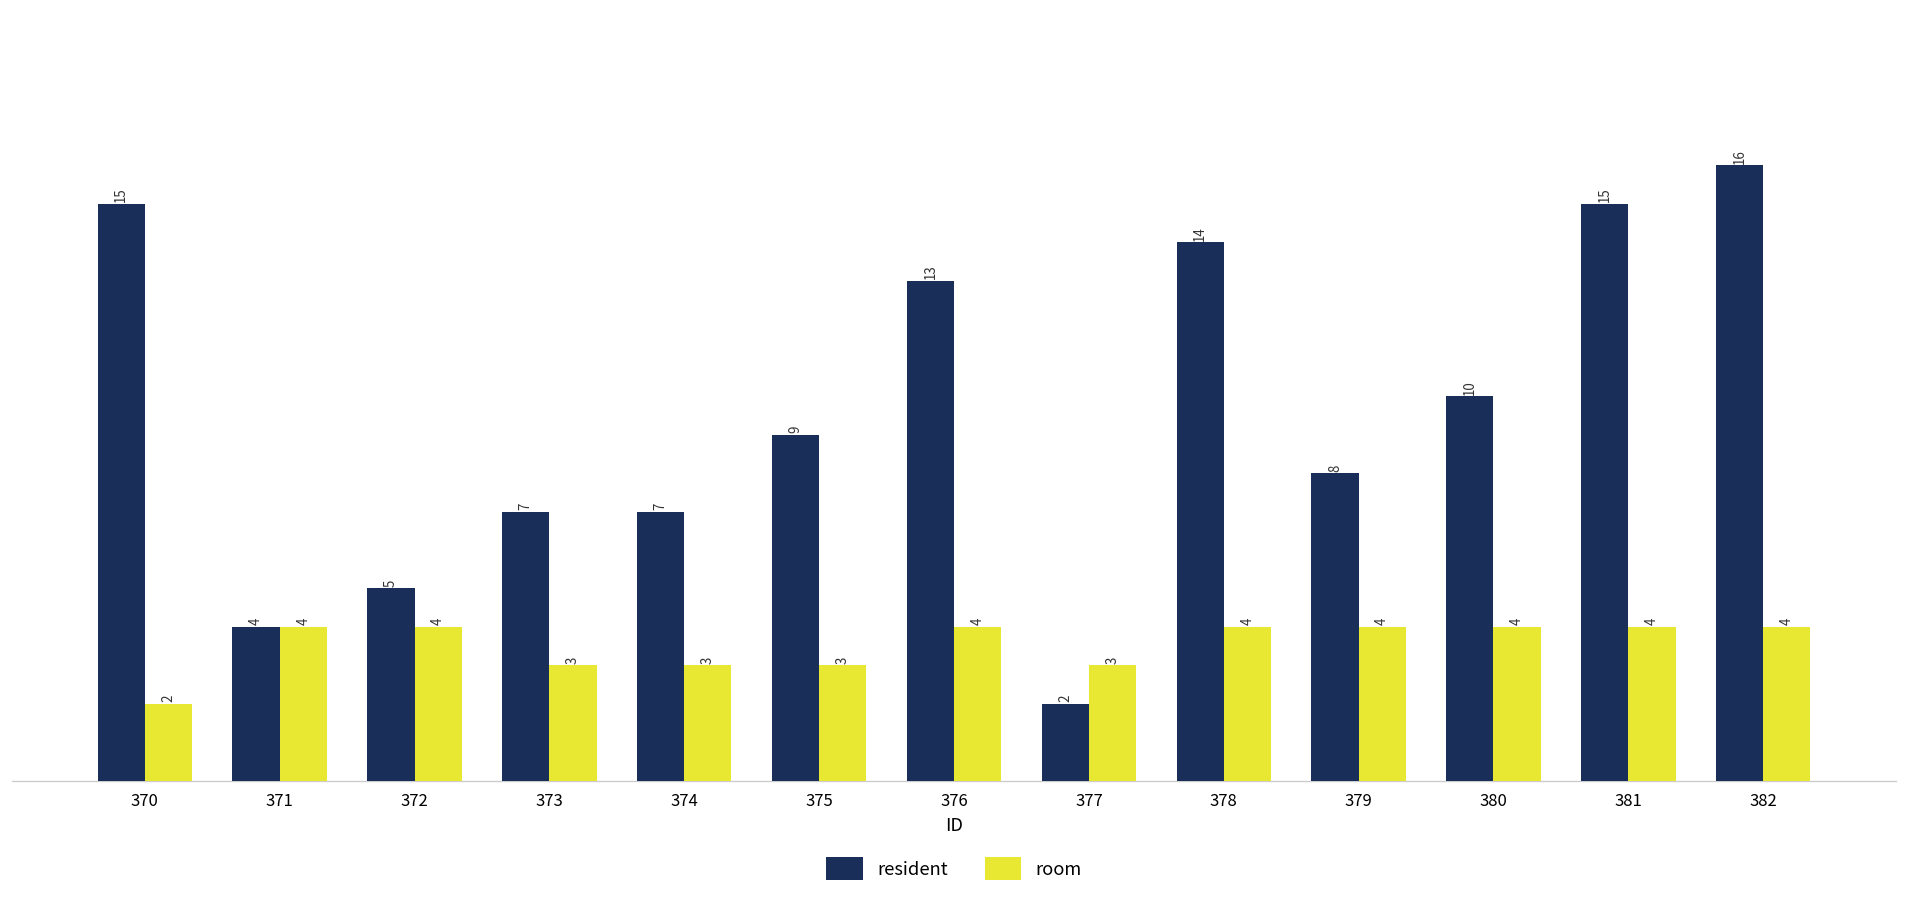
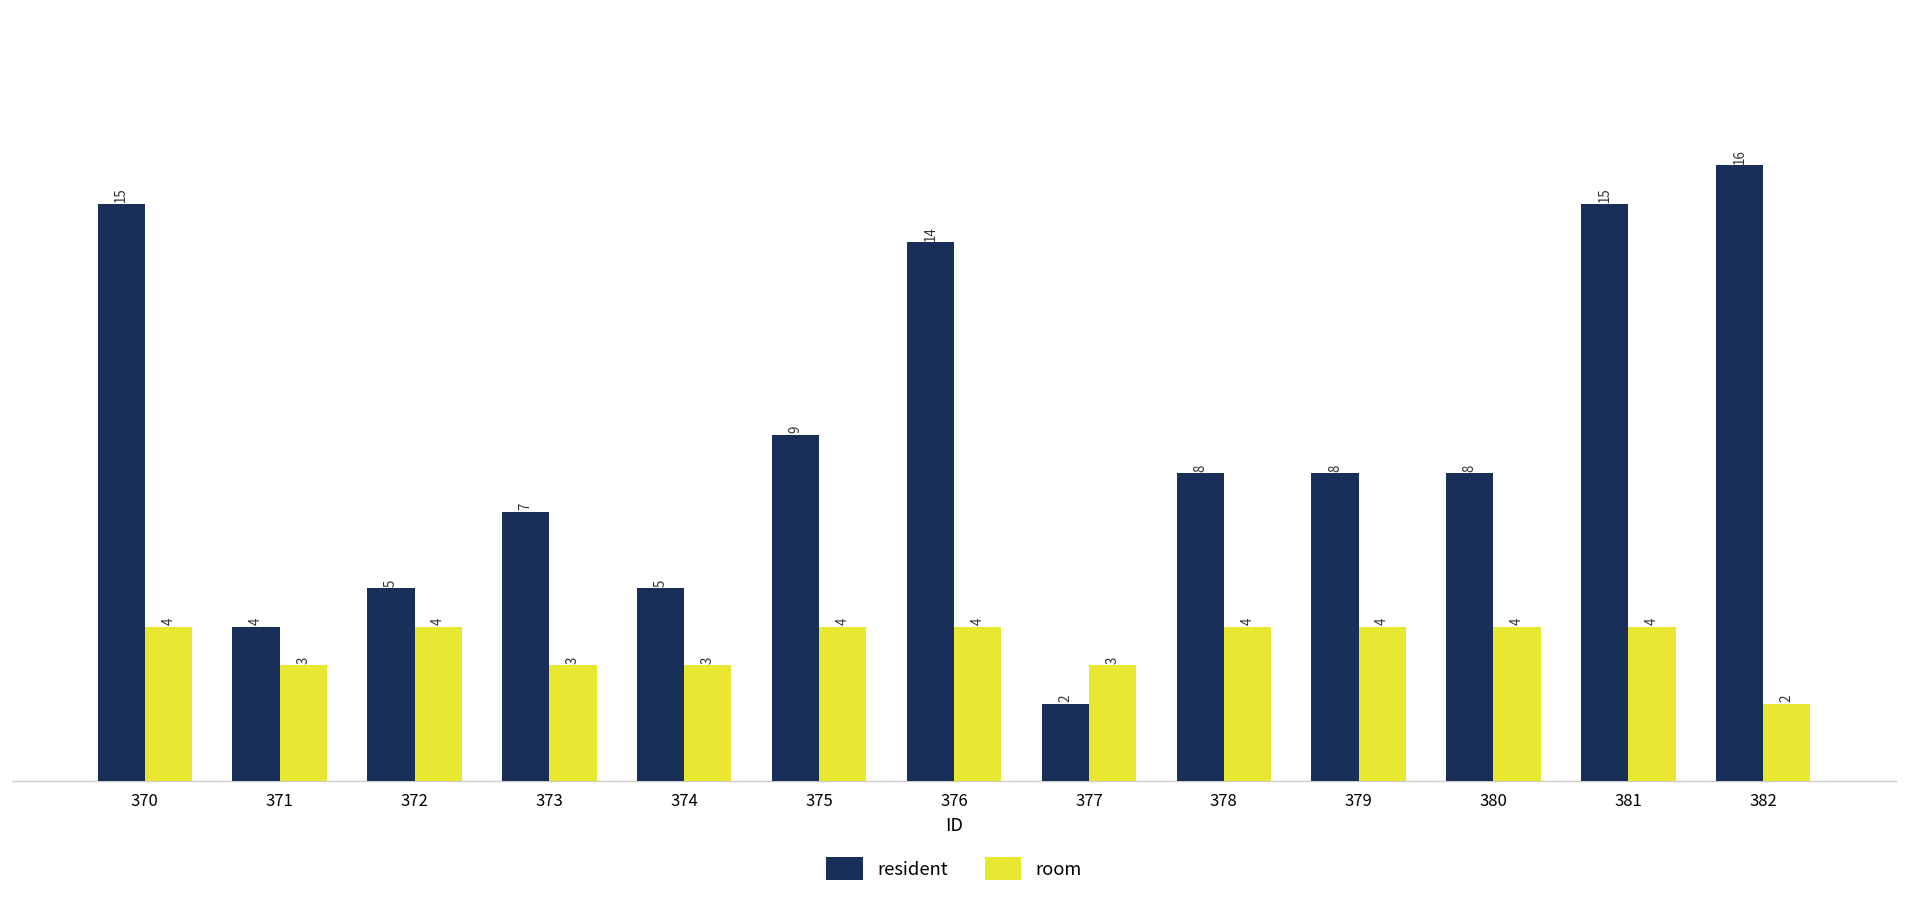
room, 370: 2 -> 4
room, 371: 4 -> 3
resident, 374: 7 -> 5
room, 375: 3 -> 4
resident, 376: 13 -> 14
resident, 378: 14 -> 8
resident, 380: 10 -> 8
room, 382: 4 -> 2
